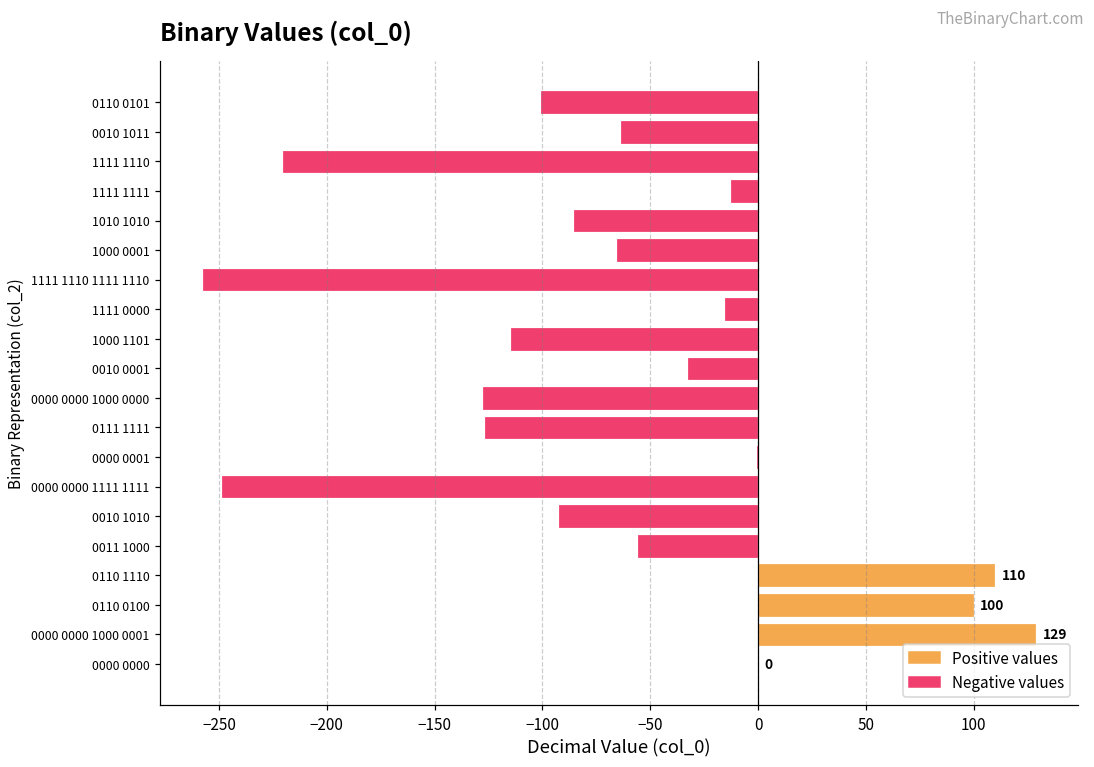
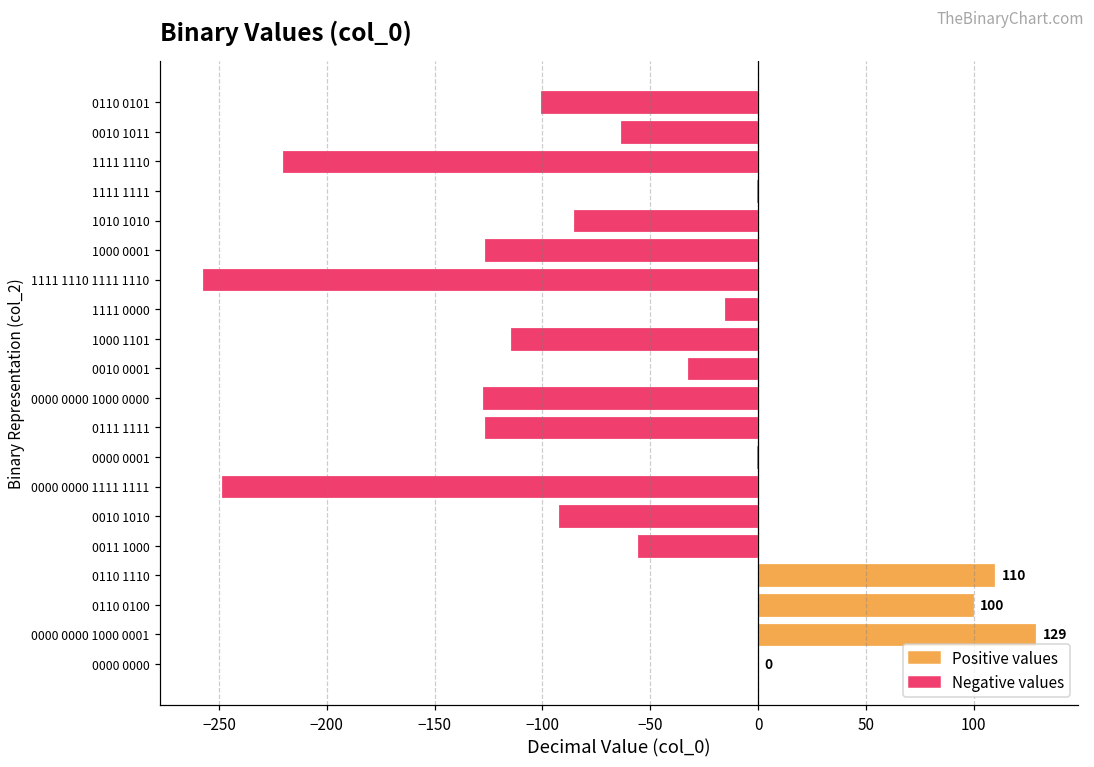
Negative values, 1111 1111: -13 -> -1
Negative values, 1000 0001: -66 -> -127
